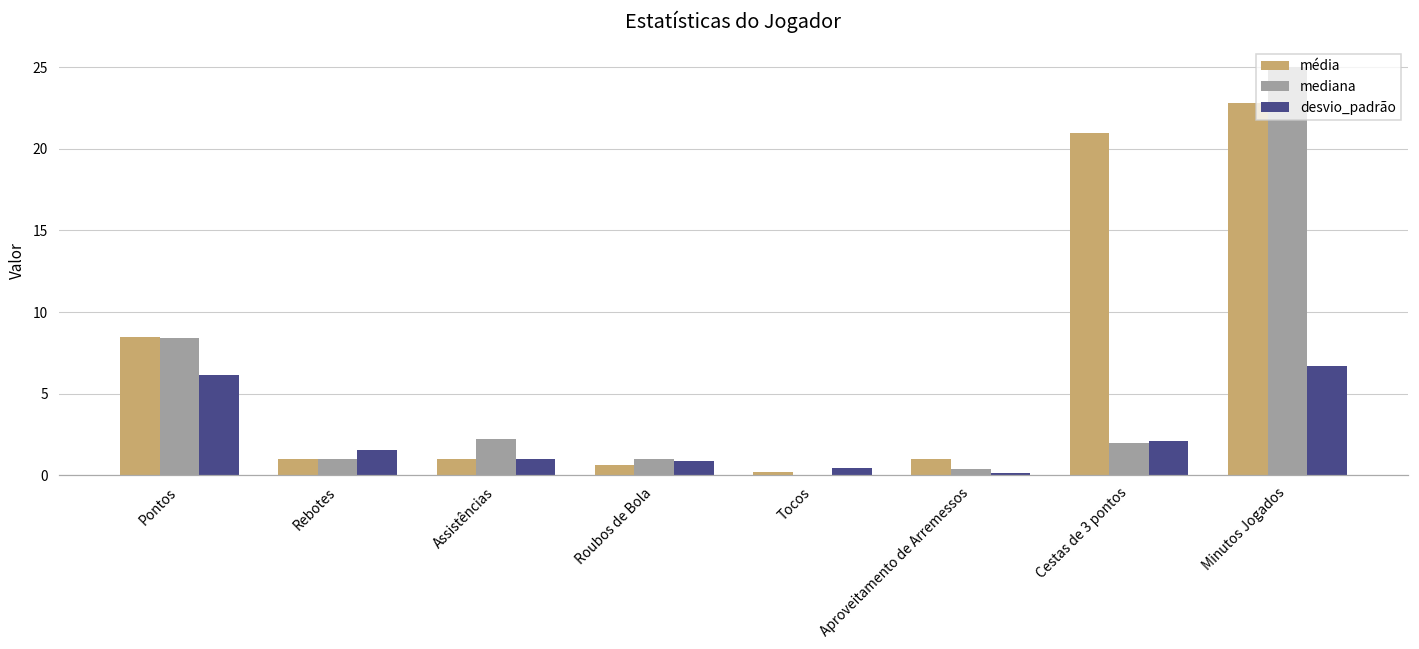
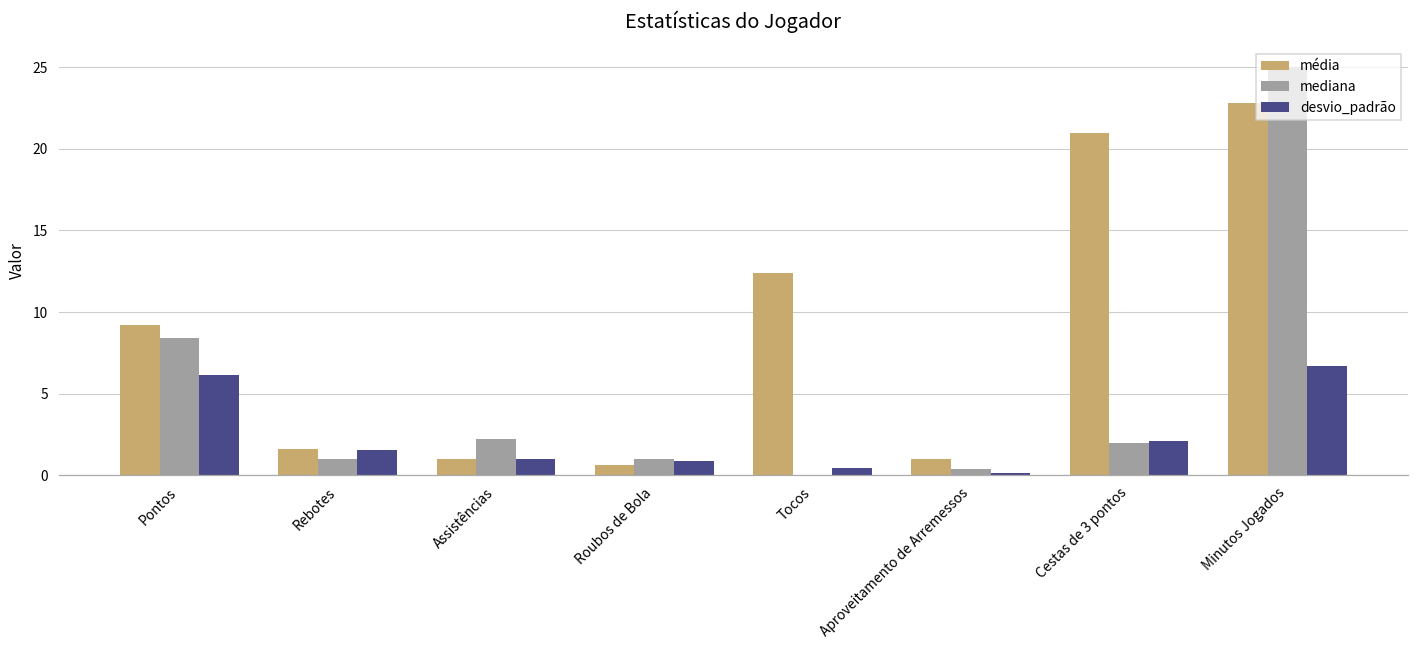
média, Pontos: 8.5 -> 9.2
média, Rebotes: 1.0 -> 1.6
média, Tocos: 0.2 -> 12.4
